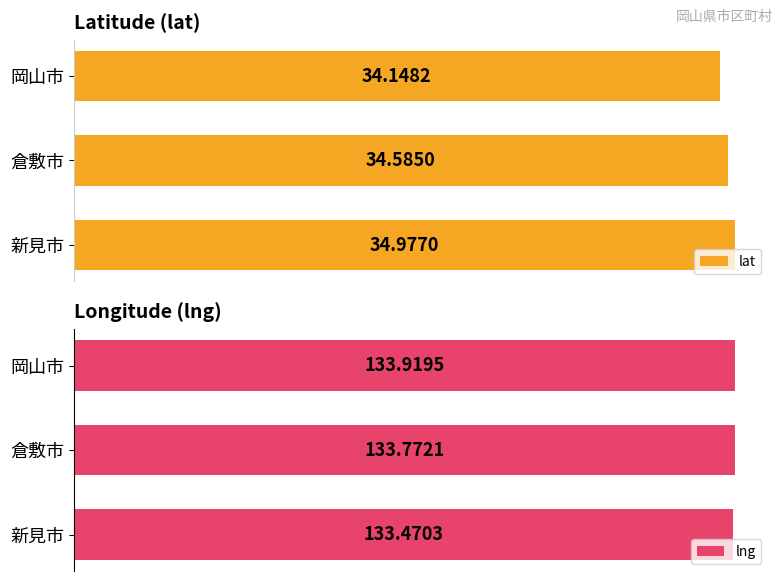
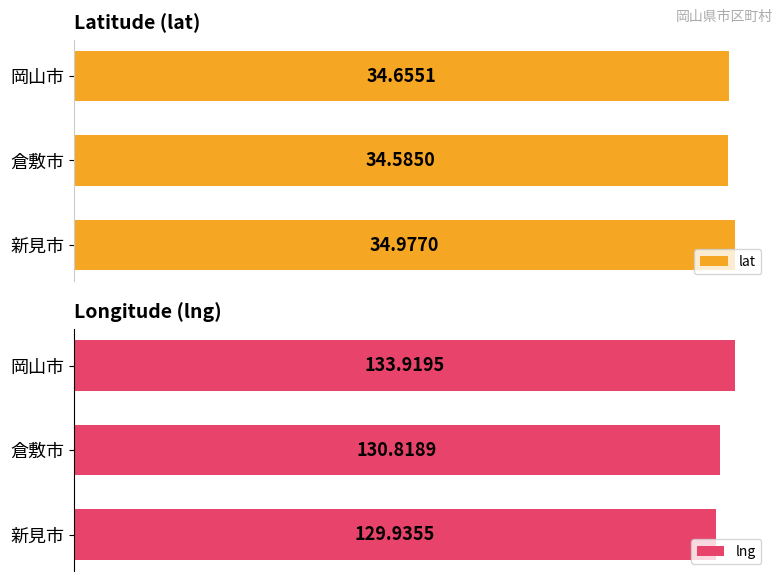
Latitude (lat), 岡山市: 34.1482 -> 34.6551
Longitude (lng), 倉敷市: 133.7721 -> 130.8189
Longitude (lng), 新見市: 133.4703 -> 129.9355
